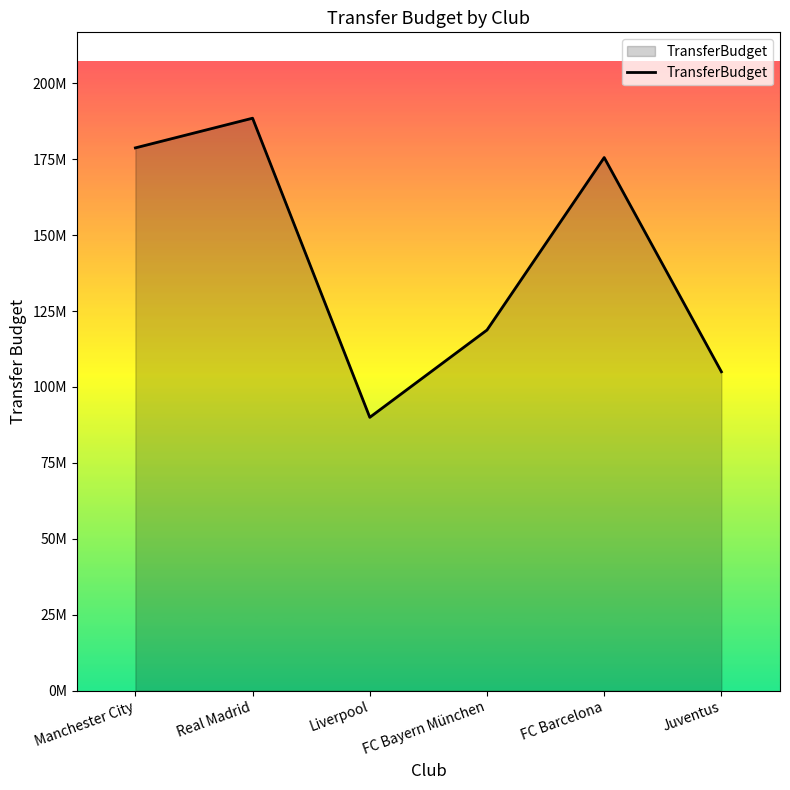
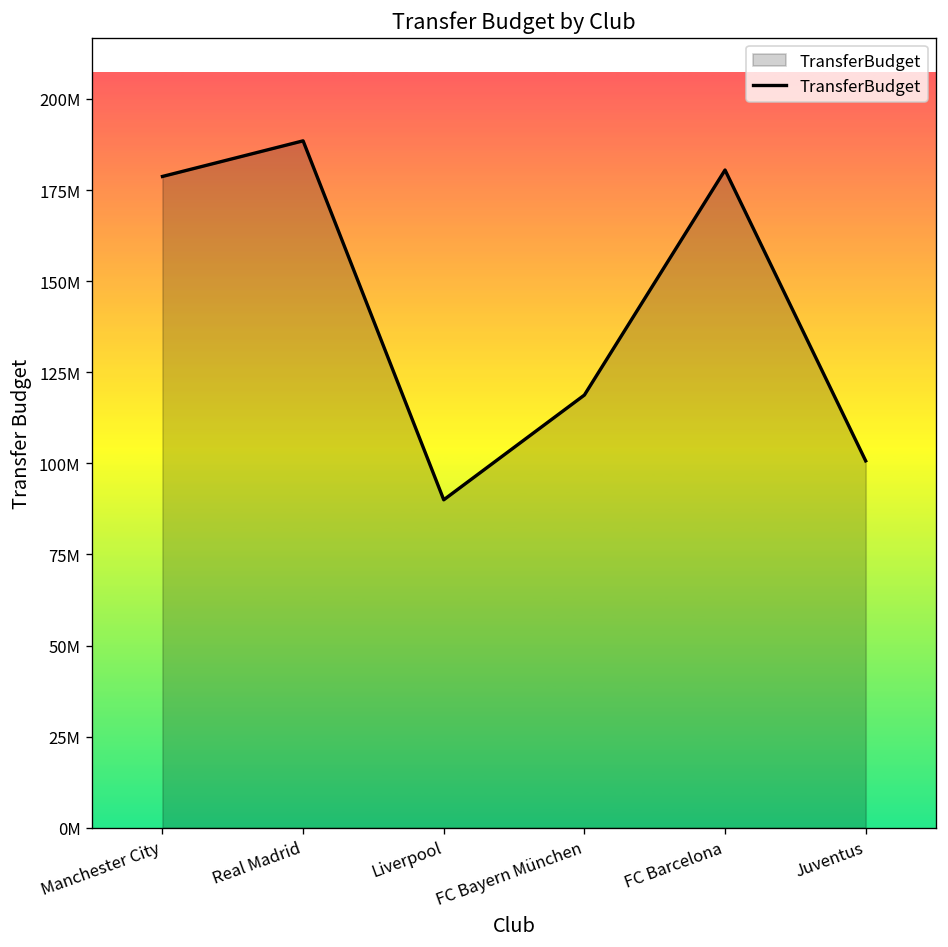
FC Barcelona: 176000000 -> 181000000
Juventus: 105000000 -> 101000000
